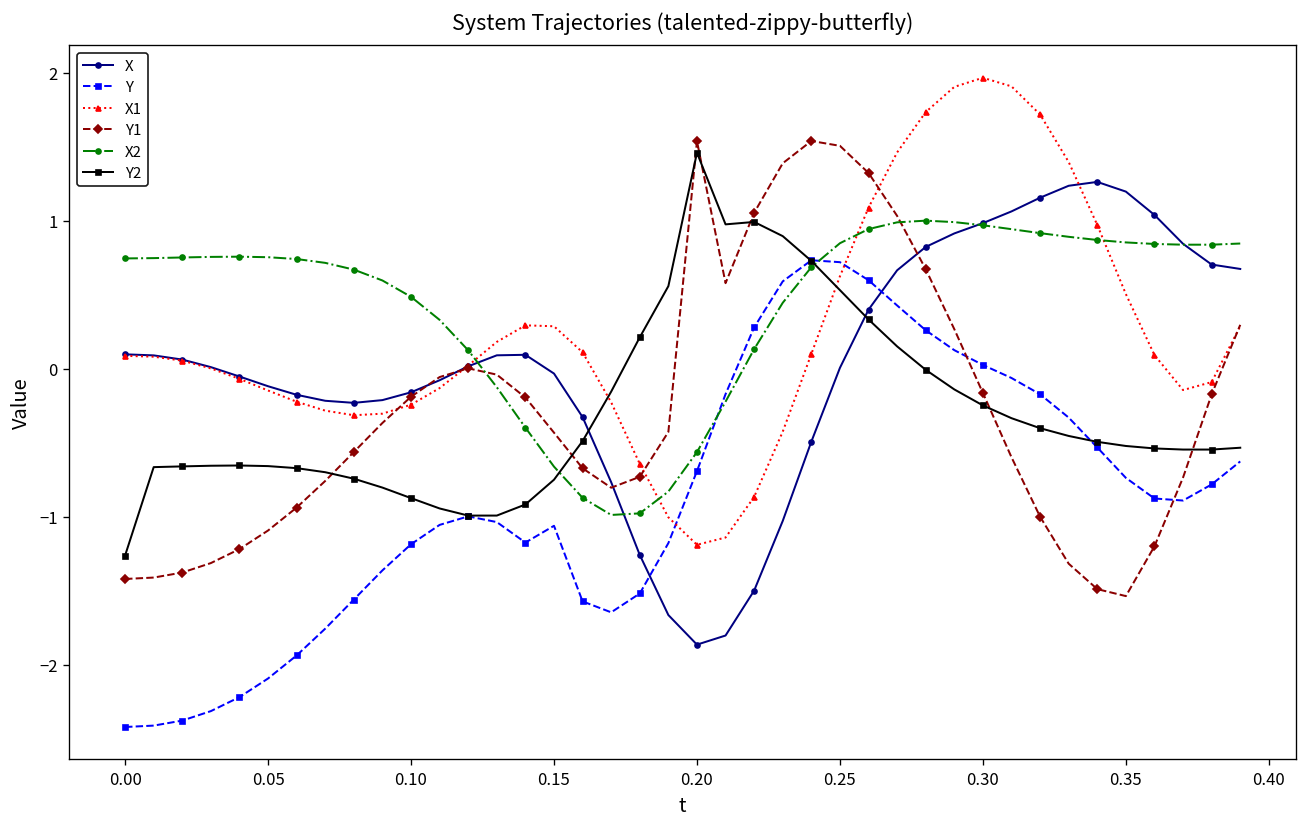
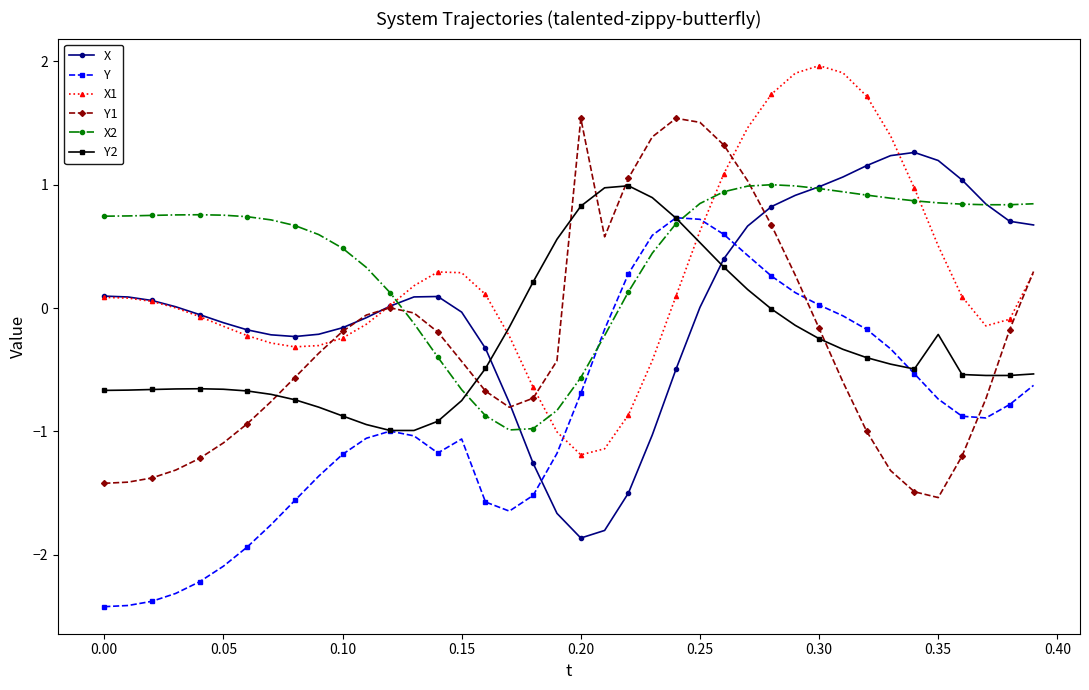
Y2, 0.00: -1.26 -> -0.67
Y2, 0.20: 1.46 -> 0.83
Y2, 0.35: -0.52 -> -0.21
